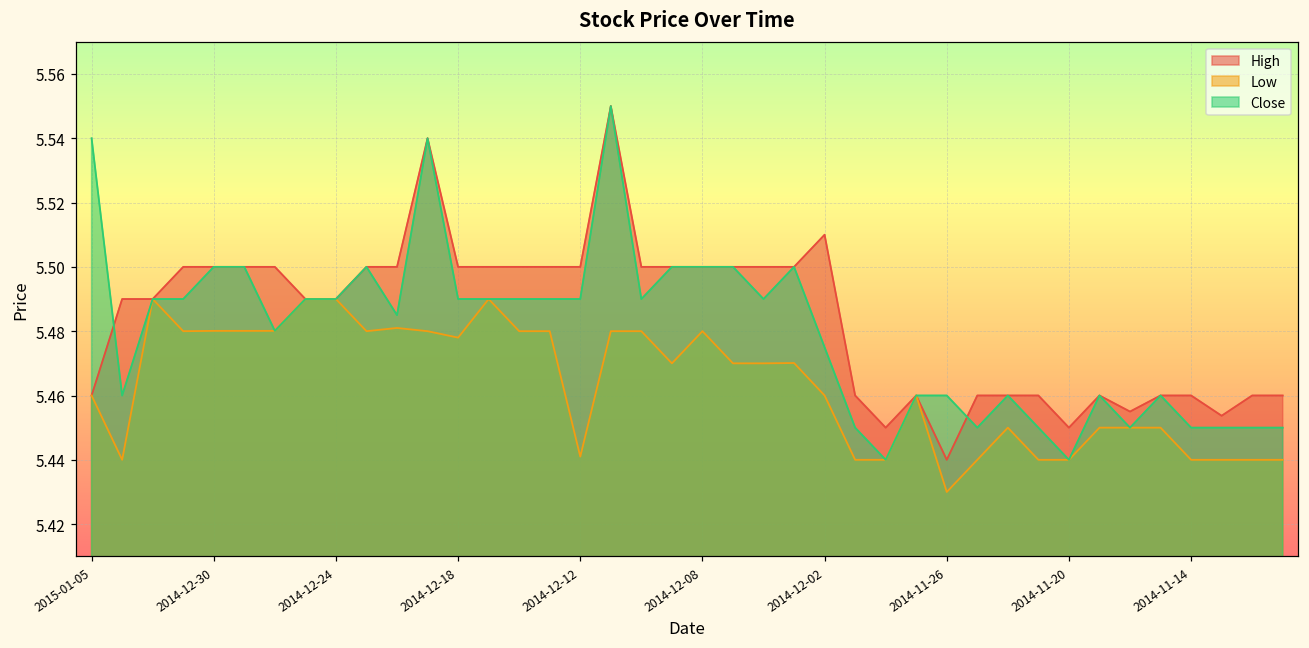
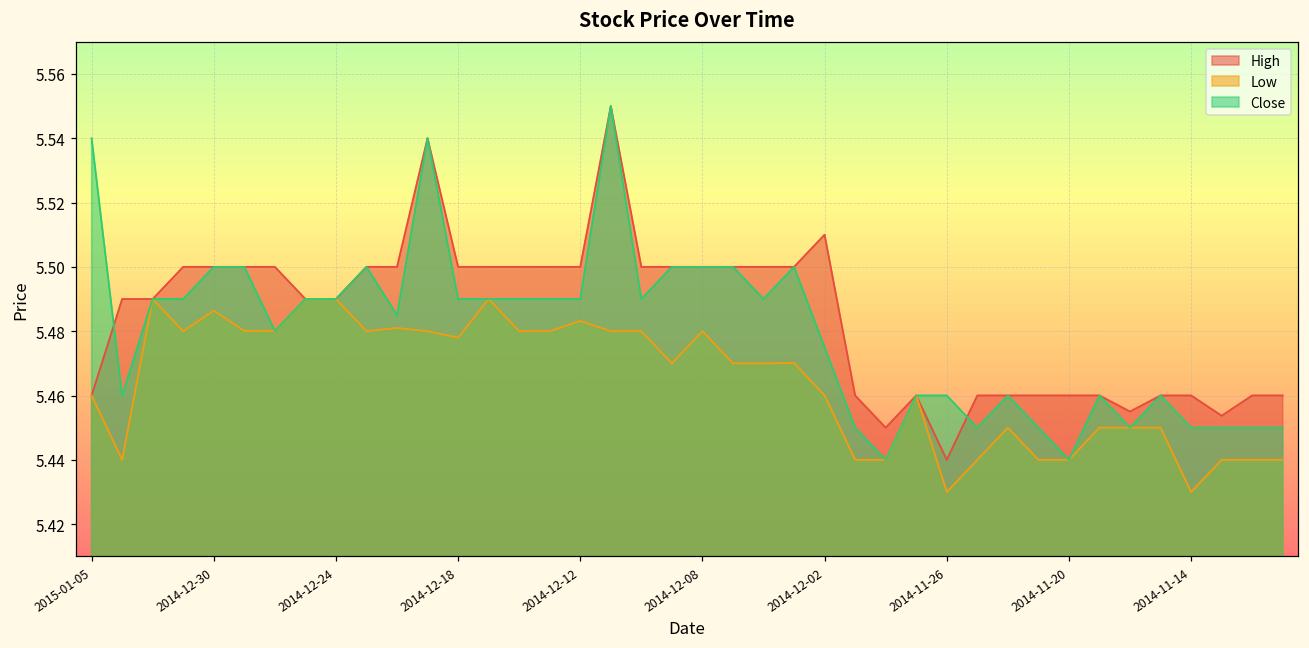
Low, 2014-12-30: 5.480 -> 5.486
Low, 2014-12-12: 5.441 -> 5.483
High, 2014-11-20: 5.45 -> 5.46
Low, 2014-11-14: 5.44 -> 5.43
